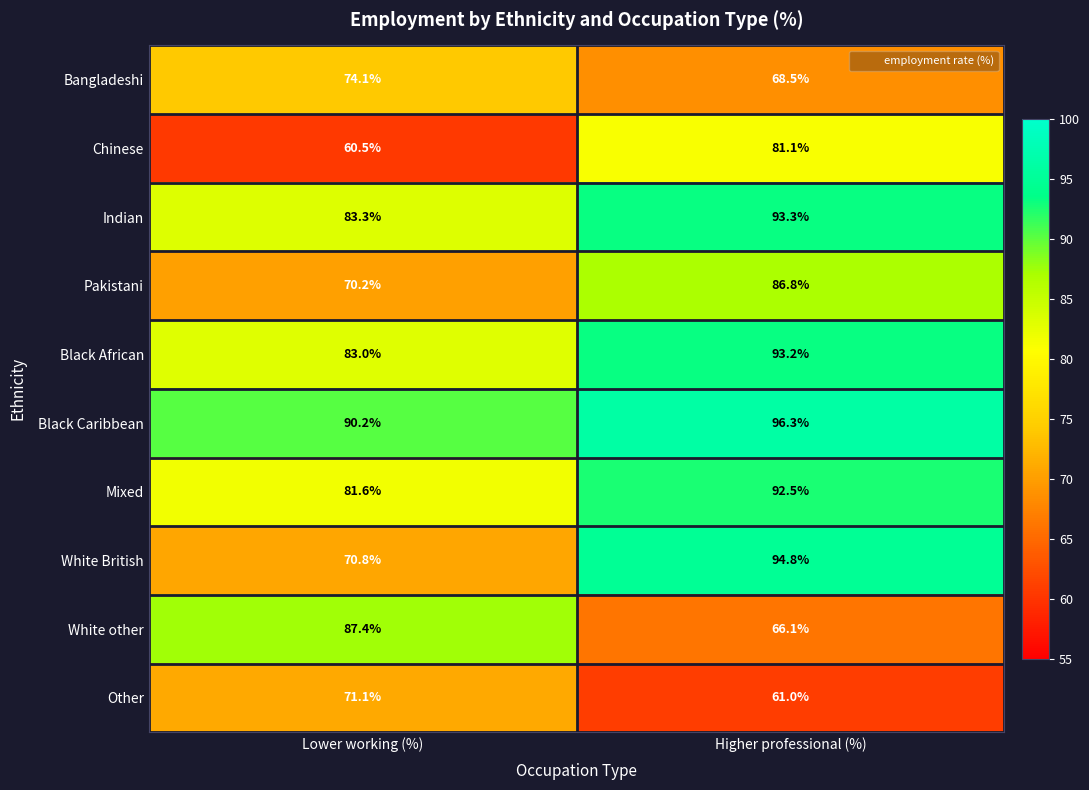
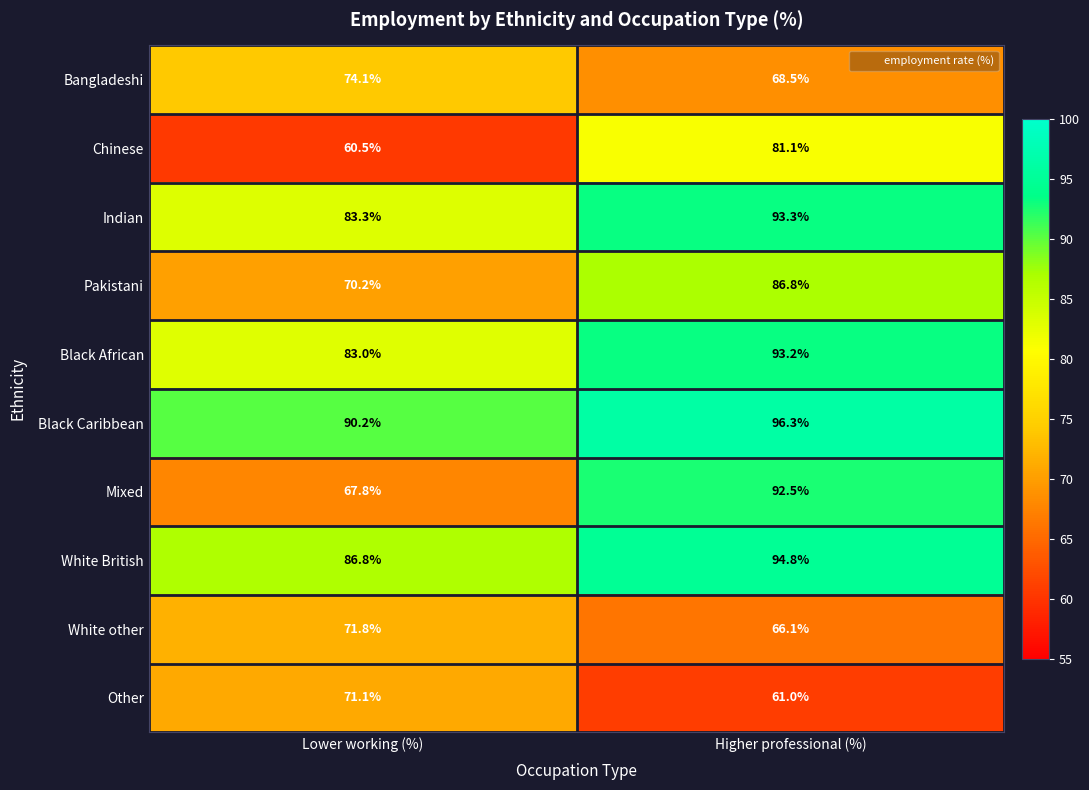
Mixed, Lower working (%): 81.6% -> 67.8%
White British, Lower working (%): 70.8% -> 86.8%
White other, Lower working (%): 87.4% -> 71.8%
